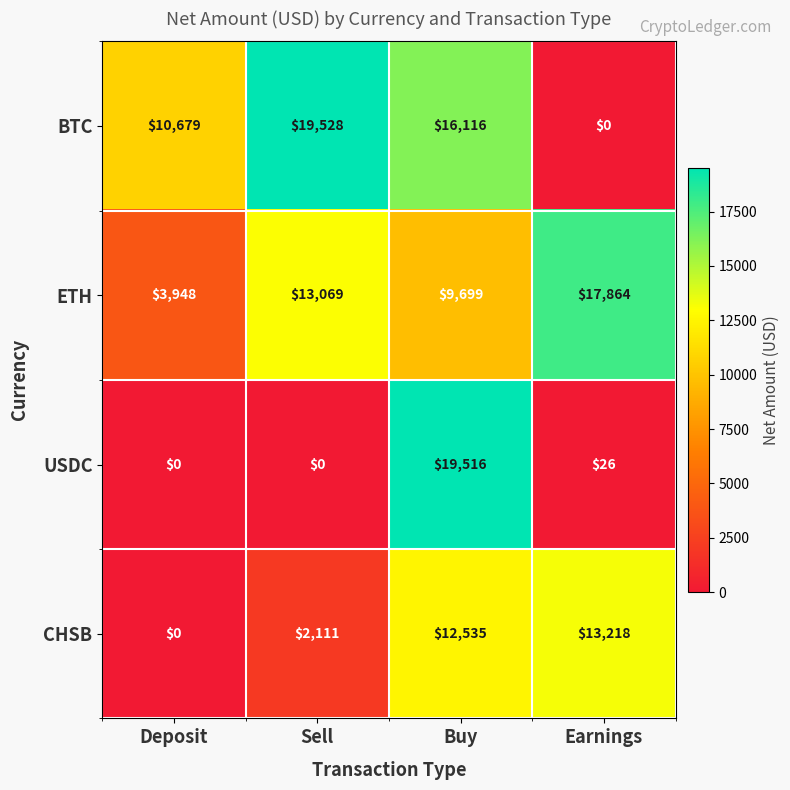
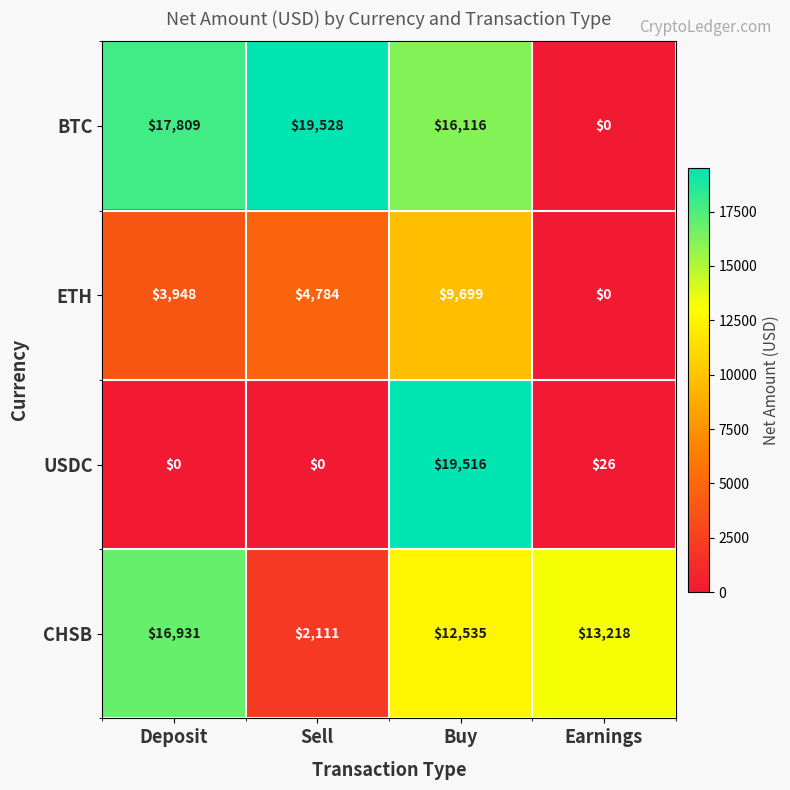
BTC, Deposit: $10,679 -> $17,809
ETH, Sell: $13,069 -> $4,784
ETH, Earnings: $17,864 -> $0
CHSB, Deposit: $0 -> $16,931
